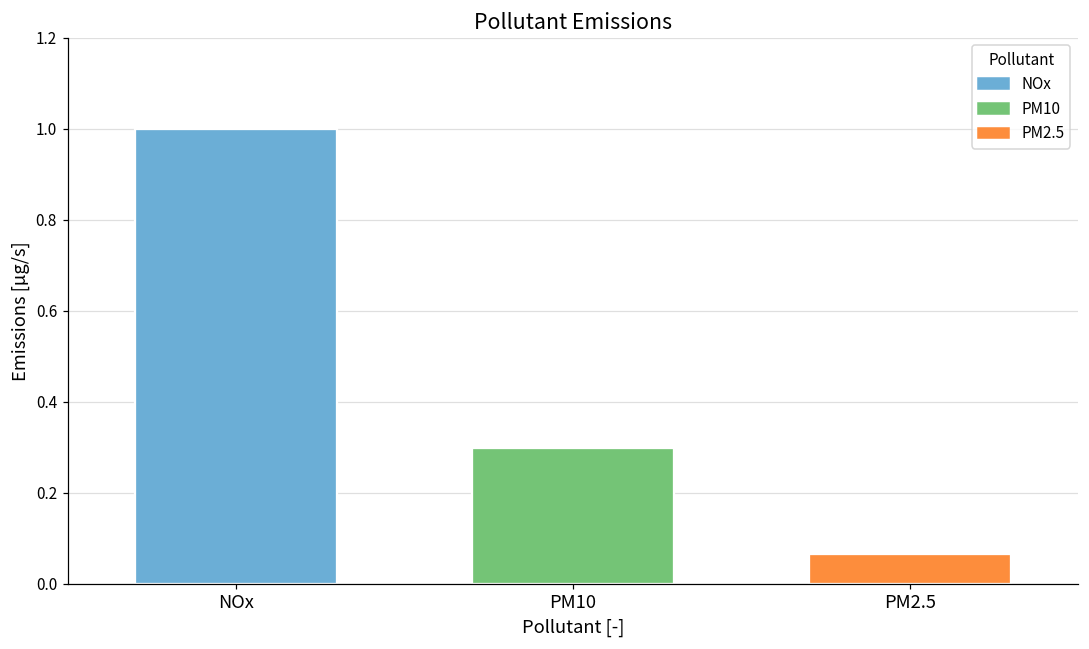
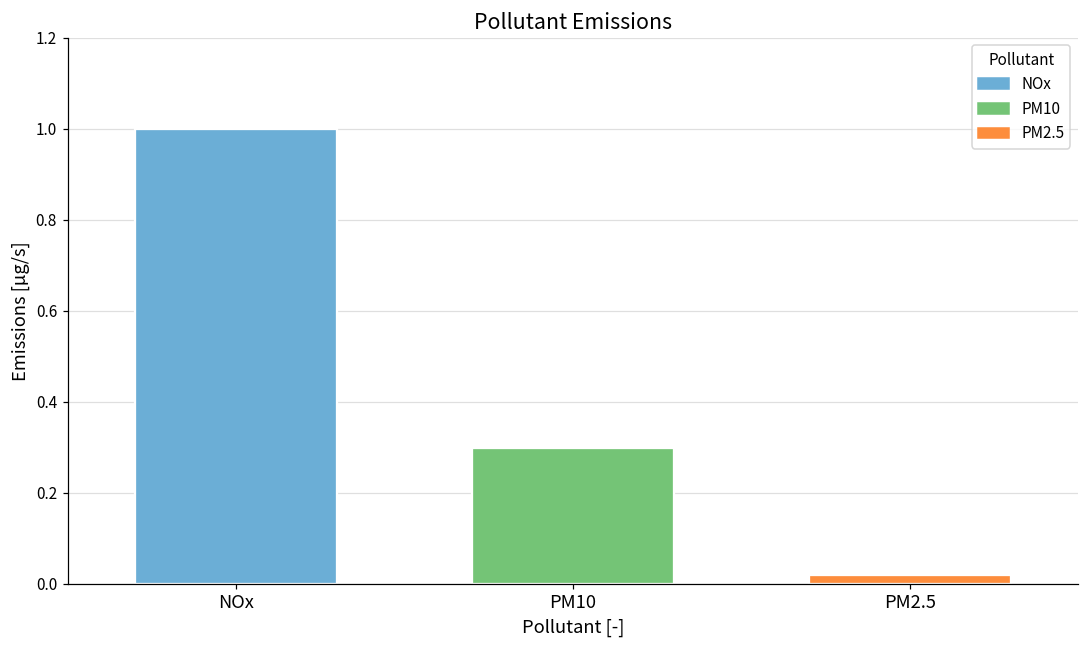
PM2.5: 0.07 -> 0.02
